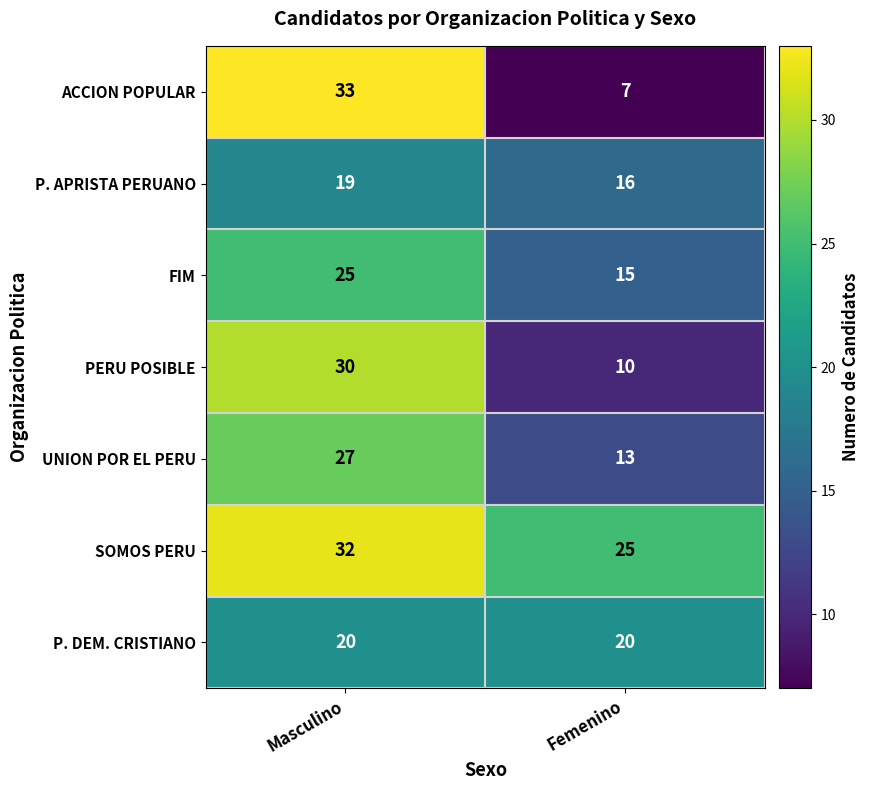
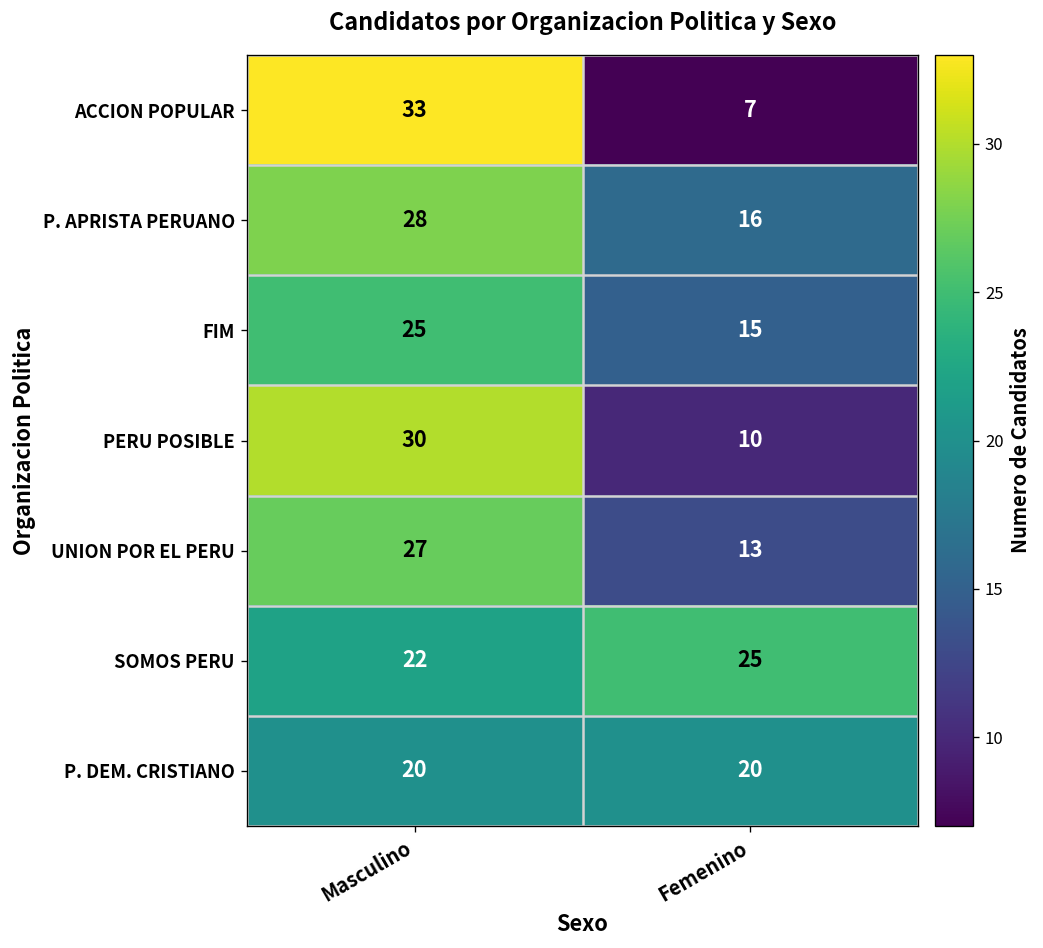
P. APRISTA PERUANO, Masculino: 19 -> 28
SOMOS PERU, Masculino: 32 -> 22
